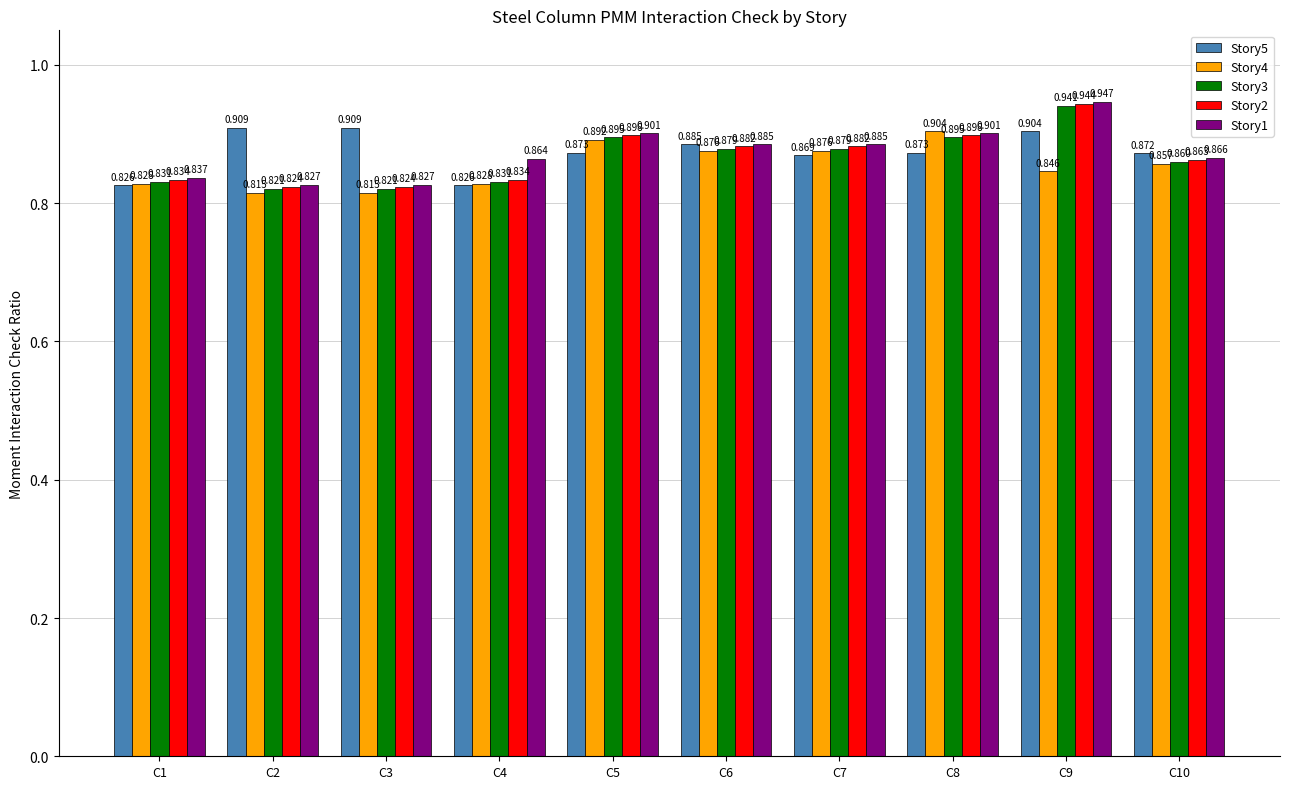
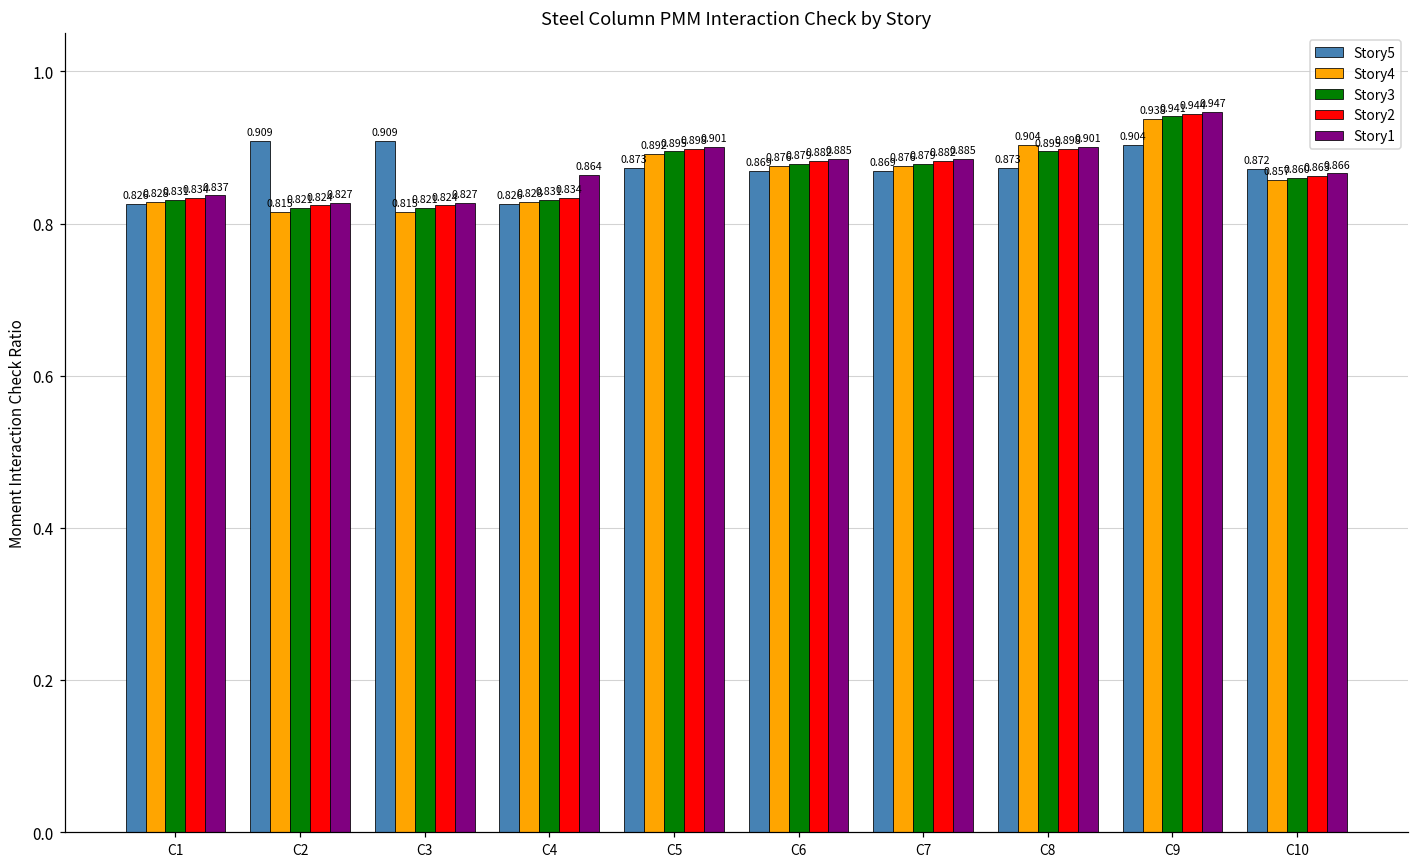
Story5, C6: 0.885 -> 0.869
Story4, C9: 0.846 -> 0.938
